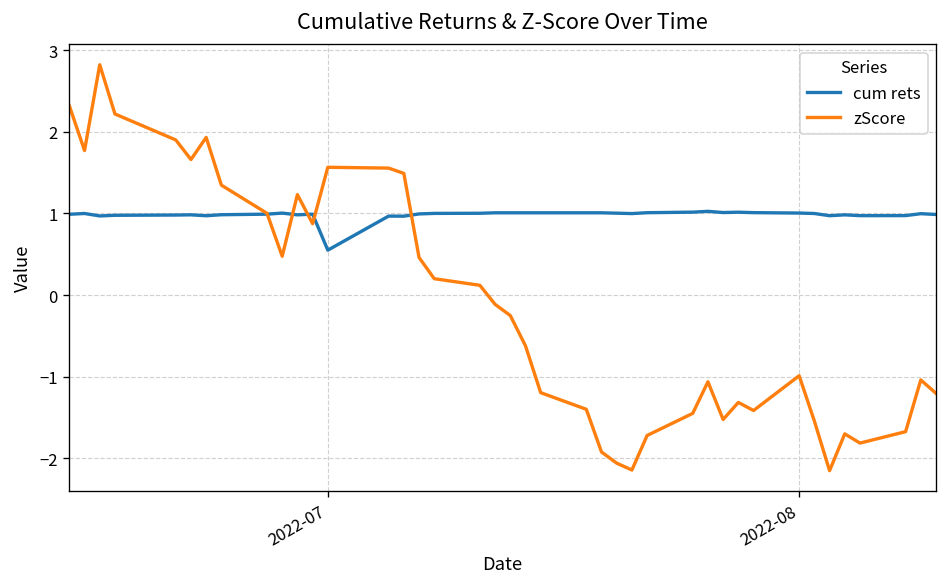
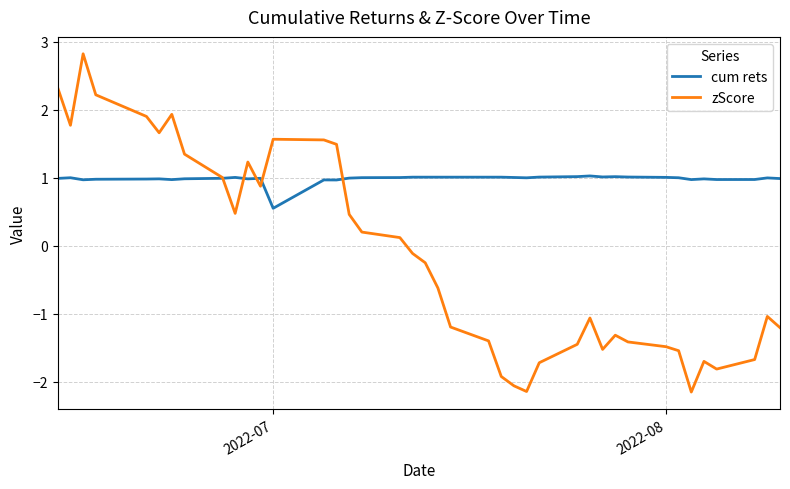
zScore, 2022-08: -1.0 -> -1.5
